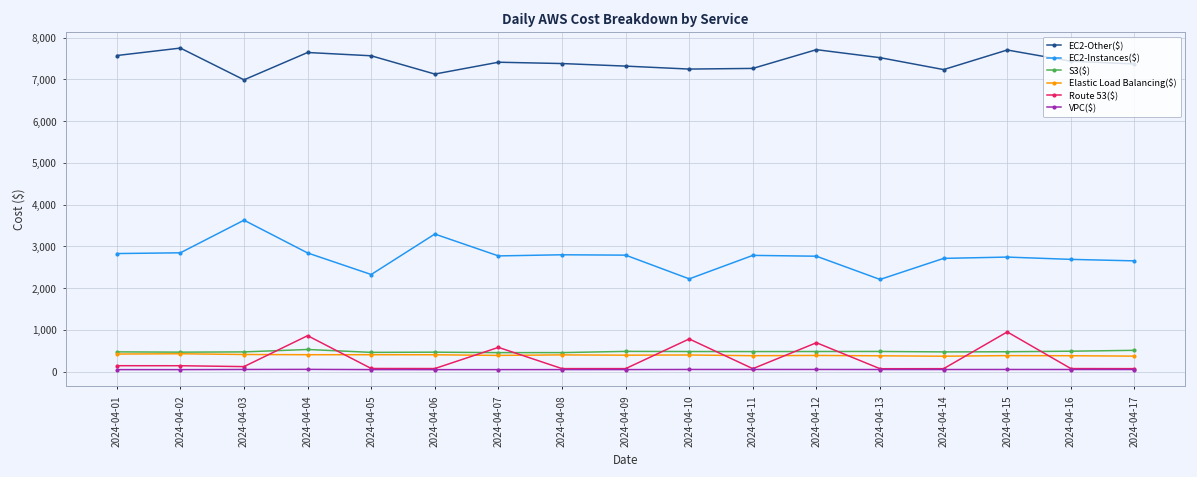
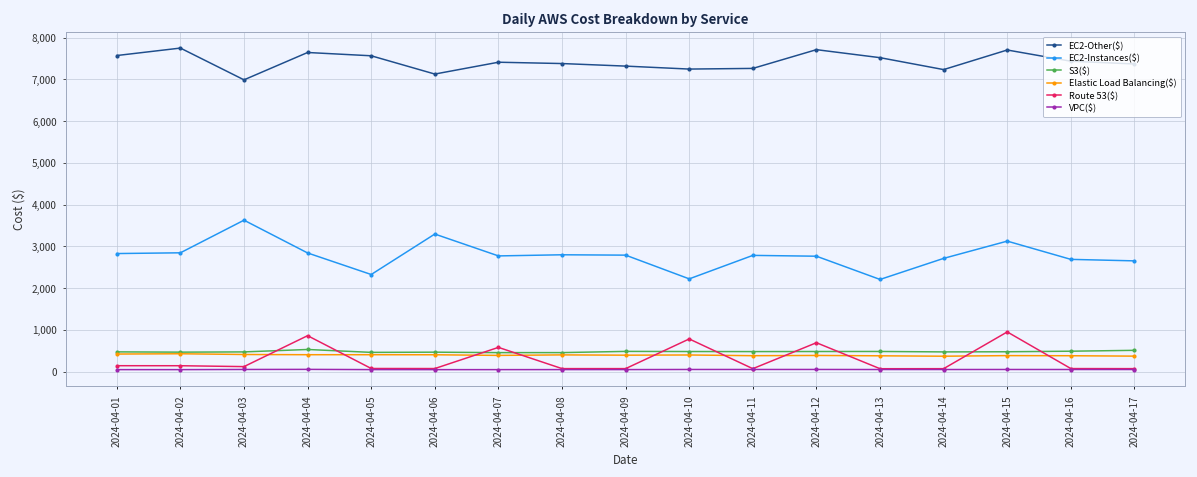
EC2-Instances($), 2024-04-15: 2,700 -> 3,100
